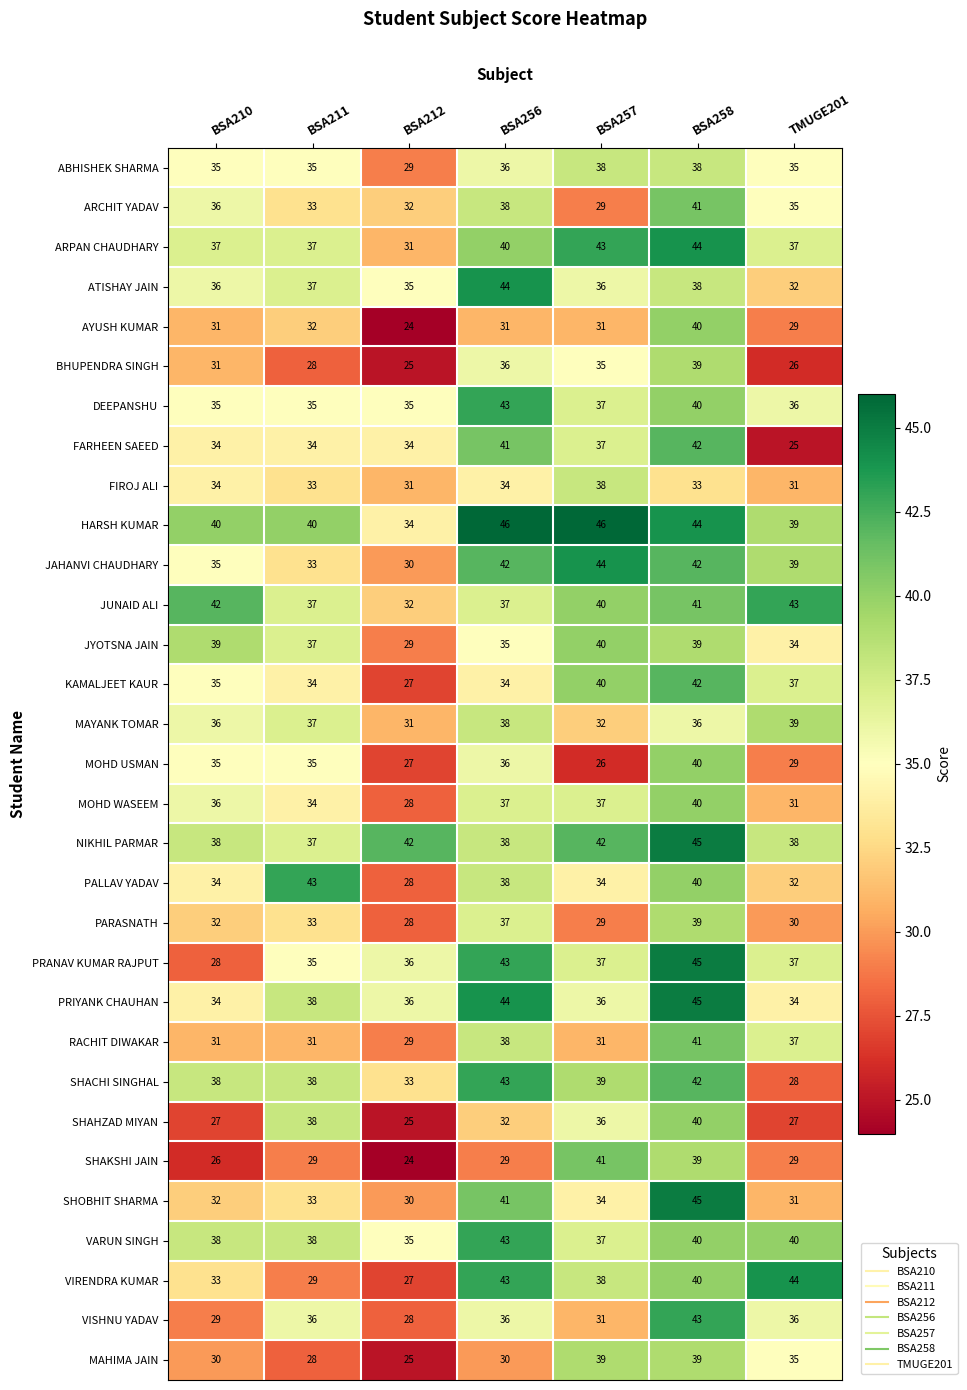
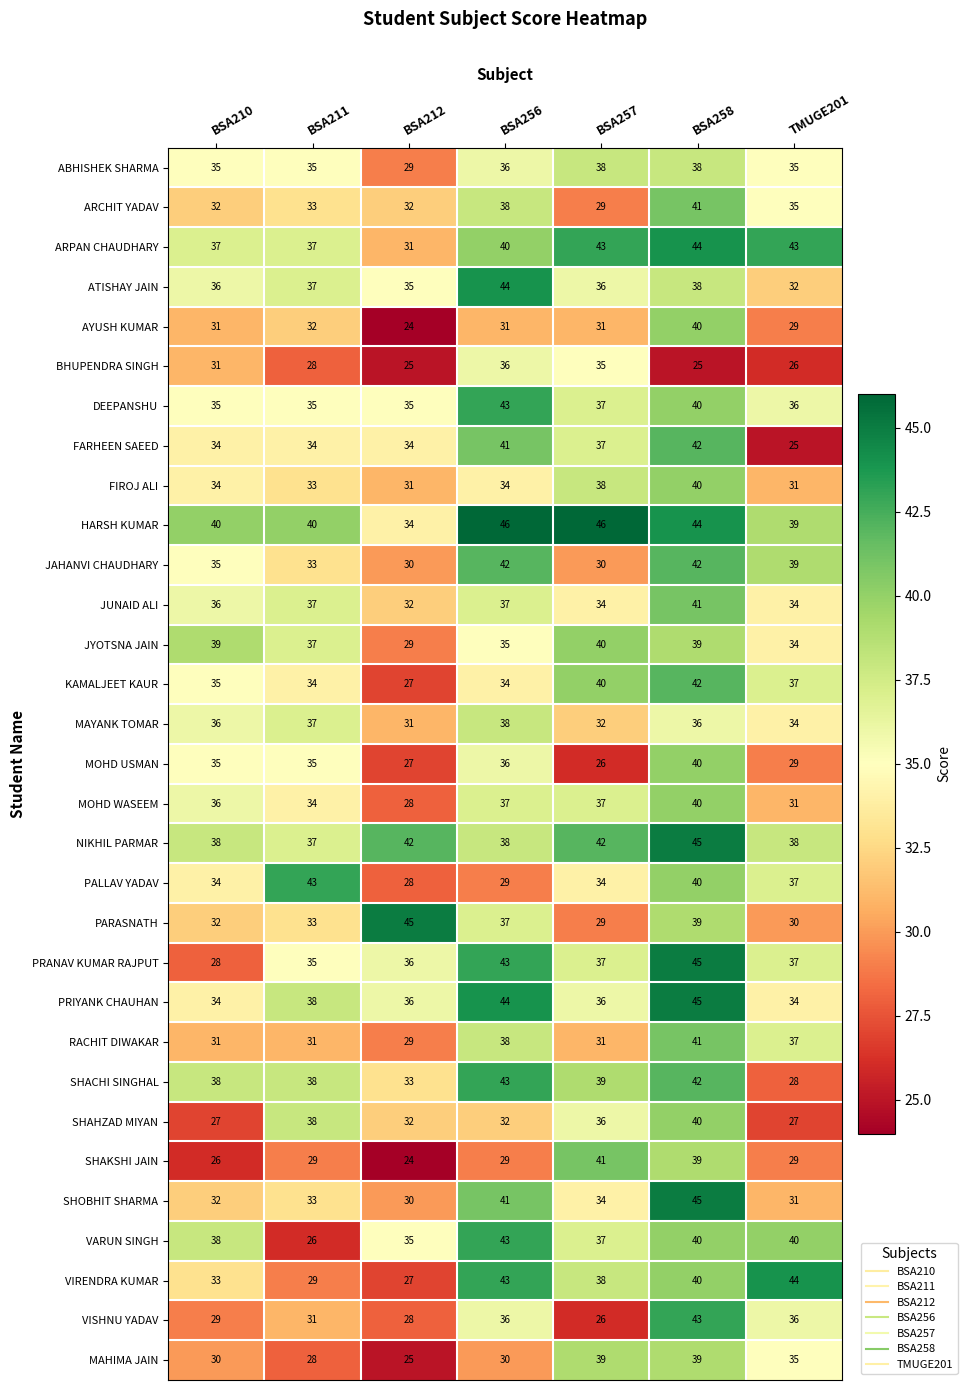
ARCHIT YADAV, BSA210: 36 -> 32
ARPAN CHAUDHARY, TMUGE201: 37 -> 43
BHUPENDRA SINGH, BSA258: 39 -> 25
FIROJ ALI, BSA258: 33 -> 40
JAHANVI CHAUDHARY, BSA257: 44 -> 30
JUNAID ALI, BSA210: 42 -> 36
JUNAID ALI, BSA257: 40 -> 34
JUNAID ALI, TMUGE201: 43 -> 34
MAYANK TOMAR, TMUGE201: 39 -> 34
PALLAV YADAV, BSA256: 38 -> 29
PALLAV YADAV, TMUGE201: 32 -> 37
PARASNATH, BSA212: 28 -> 45
SHAHZAD MIYAN, BSA212: 25 -> 32
VARUN SINGH, BSA211: 38 -> 26
VISHNU YADAV, BSA211: 36 -> 31
VISHNU YADAV, BSA257: 31 -> 26
